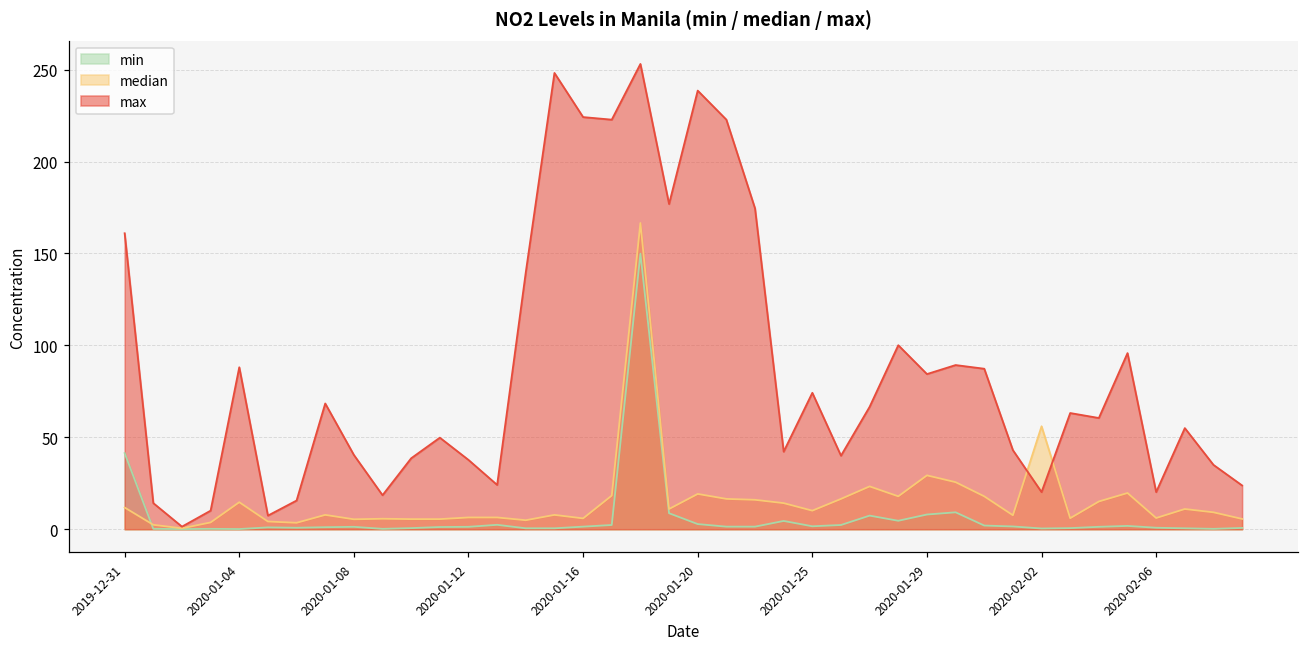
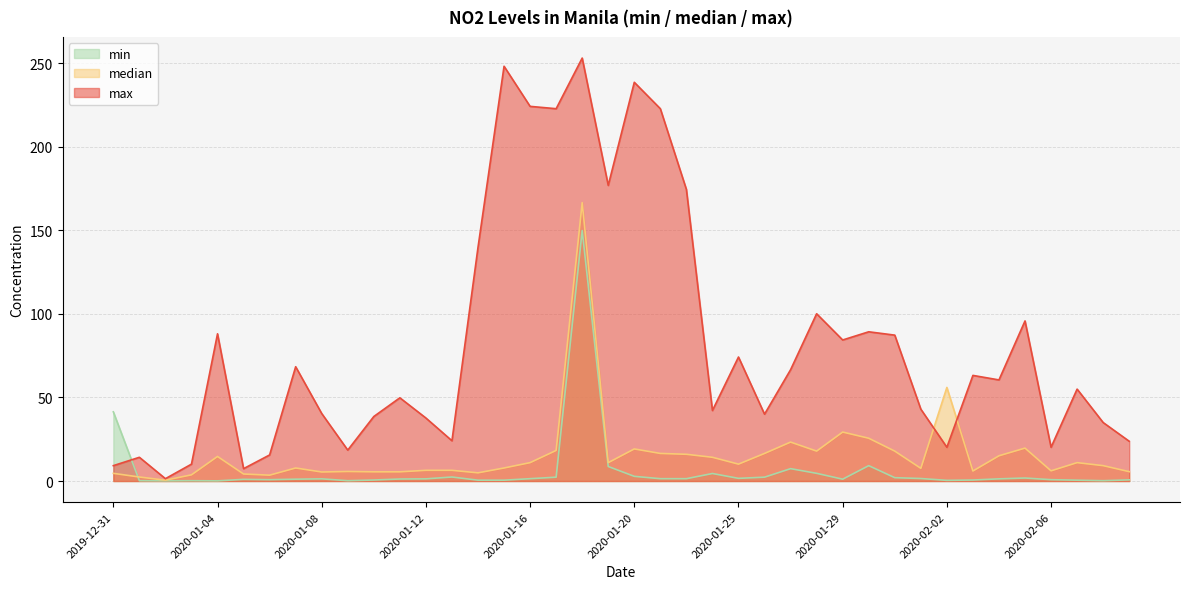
median, 2019-12-31: 12 -> 5
max, 2019-12-31: 161 -> 9
median, 2020-01-16: 6 -> 11
min, 2020-01-29: 8 -> 1
